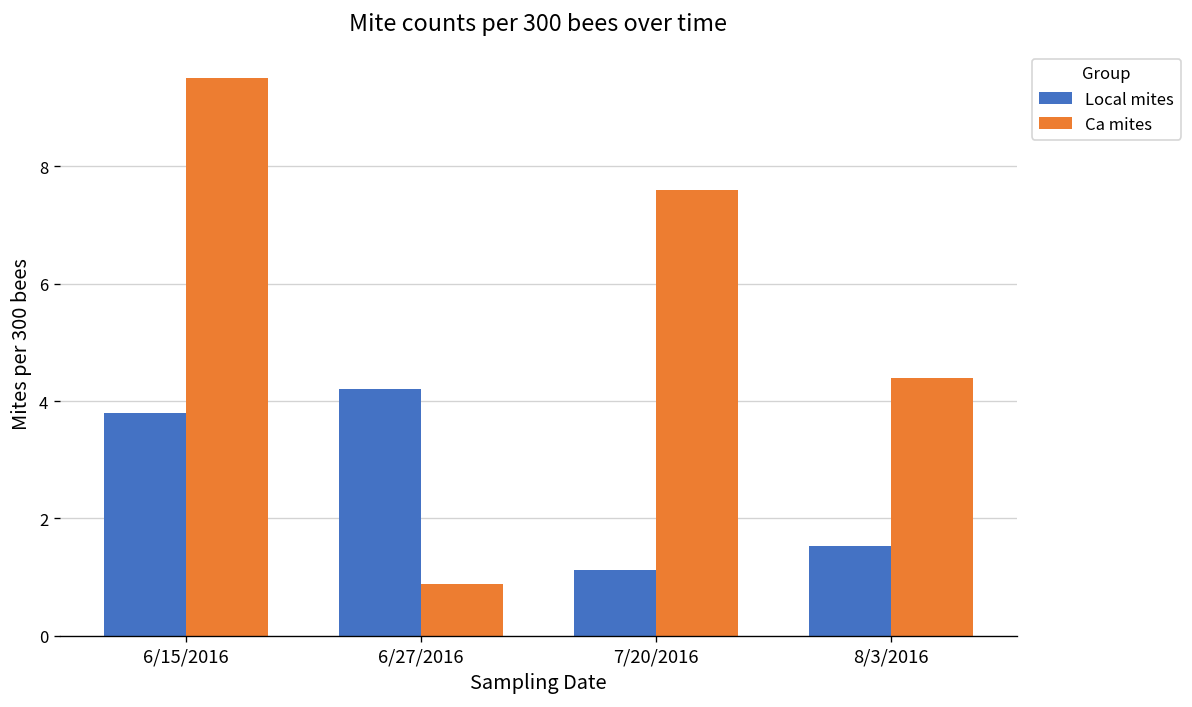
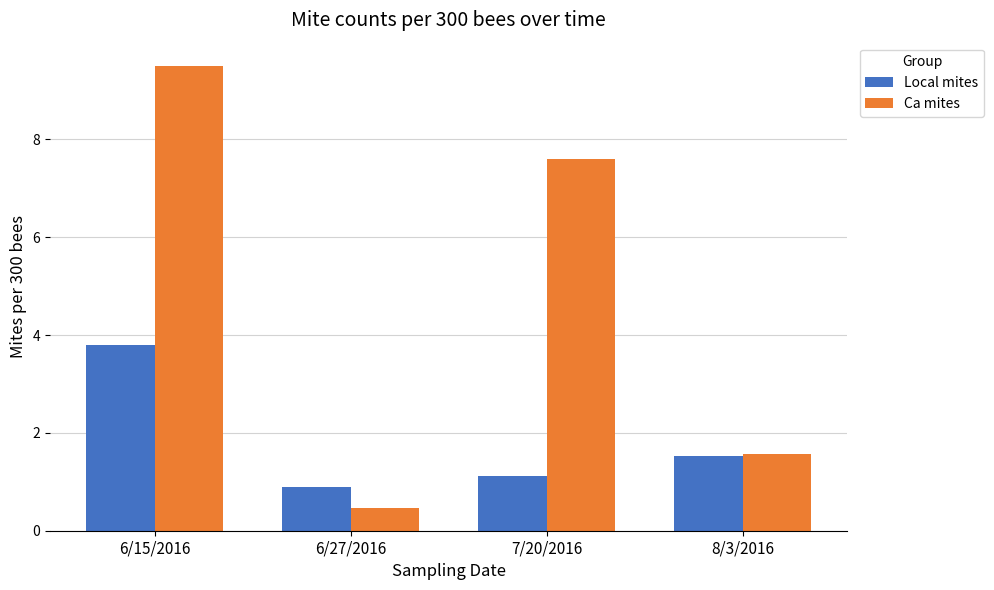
Local mites, 6/27/2016: 4.2 -> 0.9
Ca mites, 6/27/2016: 0.9 -> 0.5
Ca mites, 8/3/2016: 4.4 -> 1.6
